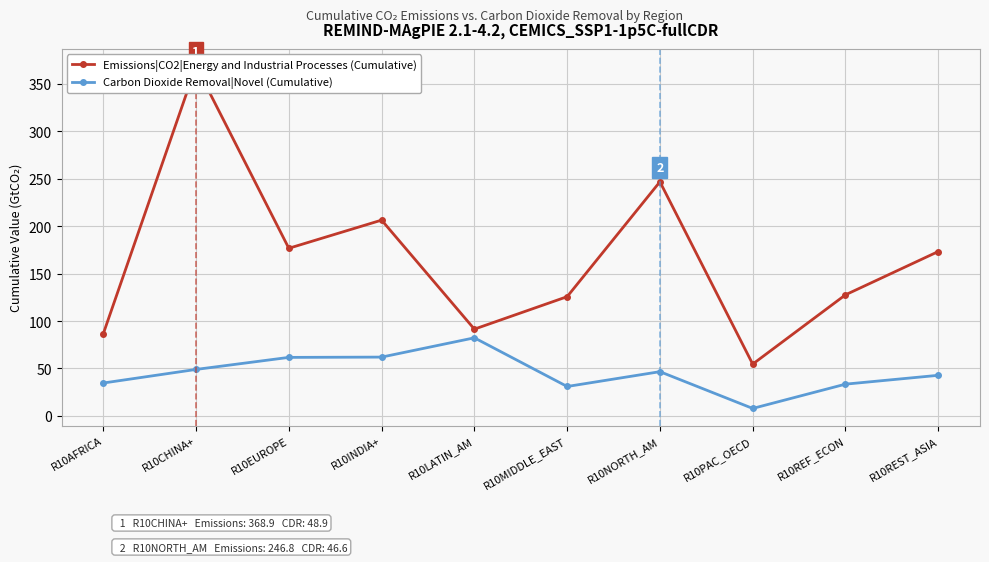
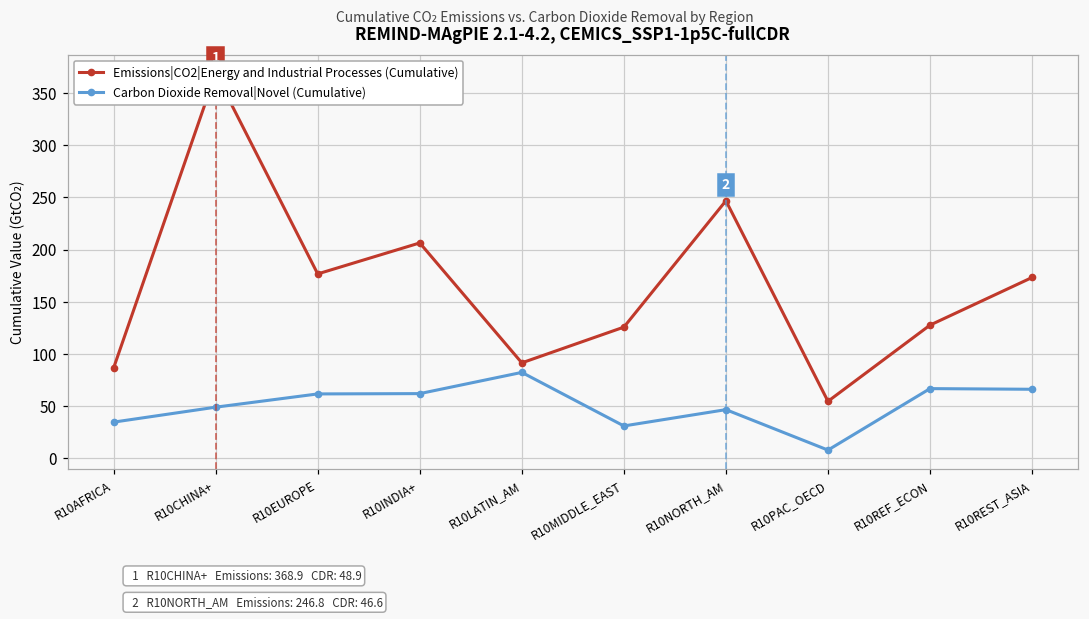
Carbon Dioxide Removal|Novel (Cumulative), R10REF_ECON: 30 -> 70
Carbon Dioxide Removal|Novel (Cumulative), R10REST_ASIA: 40 -> 70
